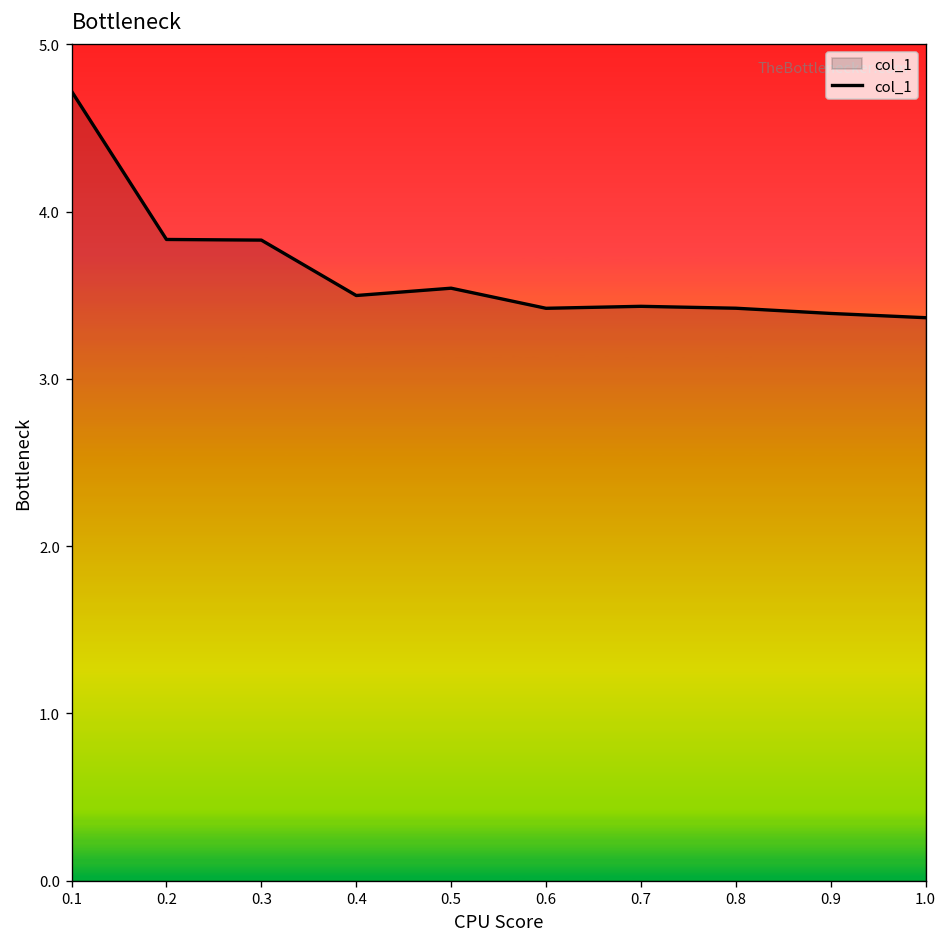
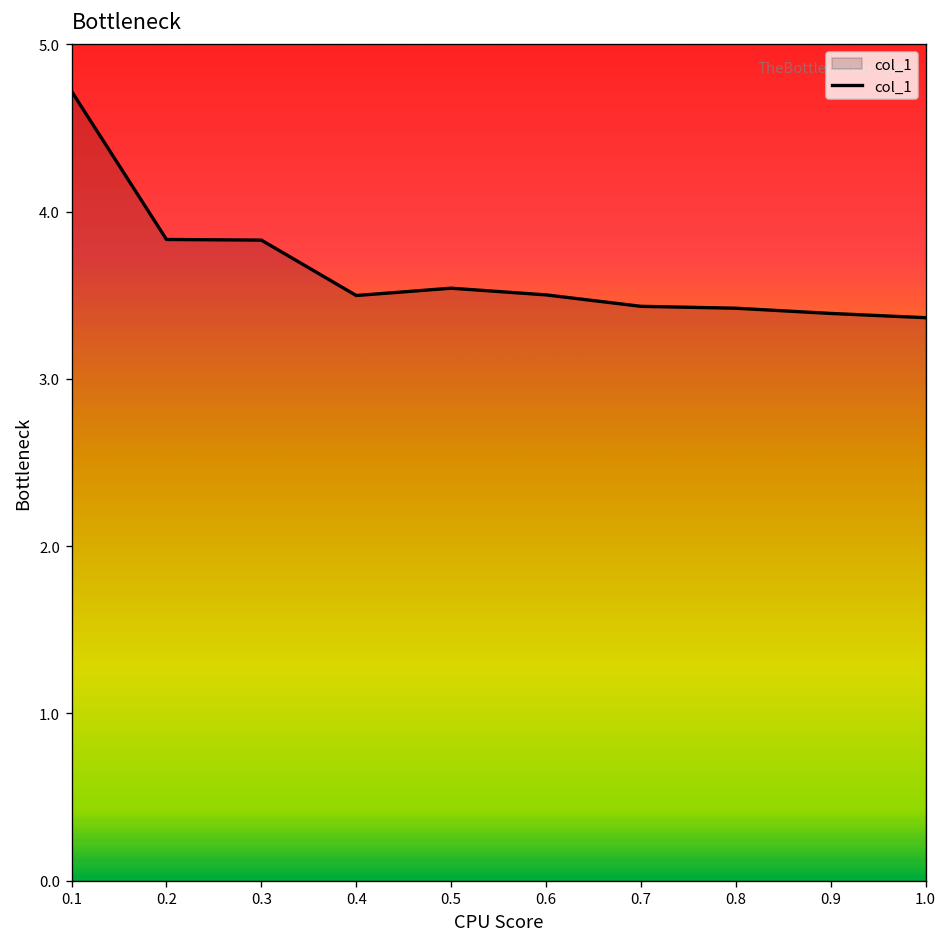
0.6: 3.42 -> 3.50
